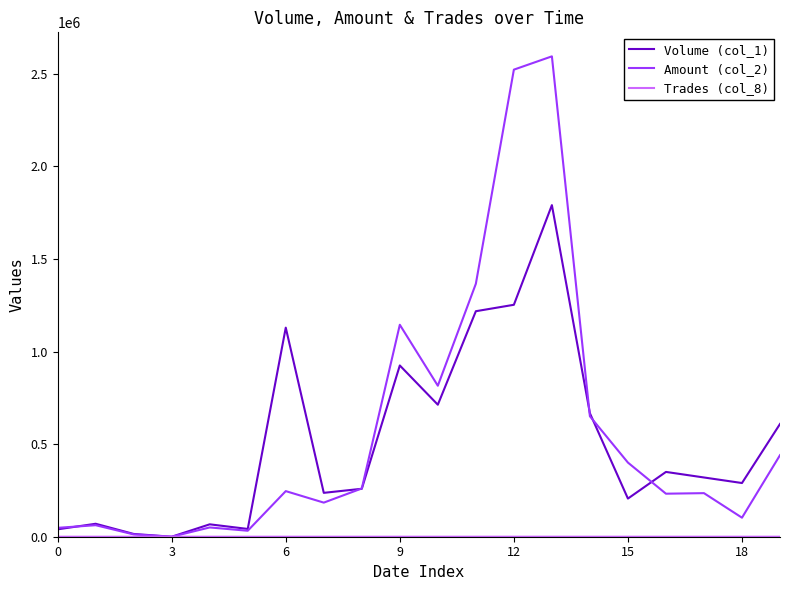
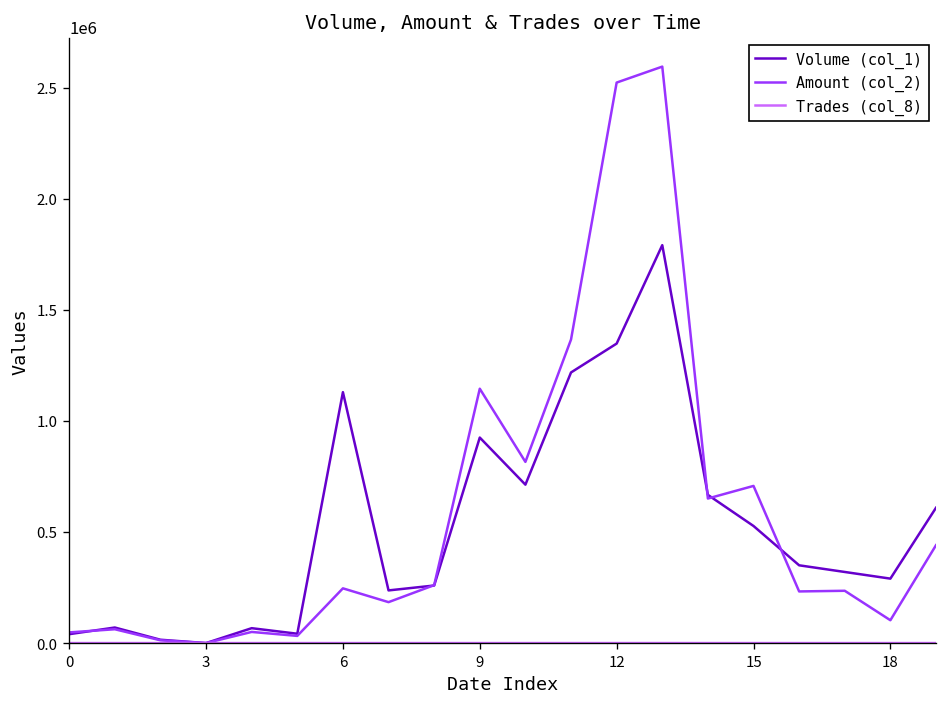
Volume (col_1), 12: 1250000 -> 1350000
Volume (col_1), 15: 210000 -> 530000
Amount (col_2), 15: 400000 -> 710000
